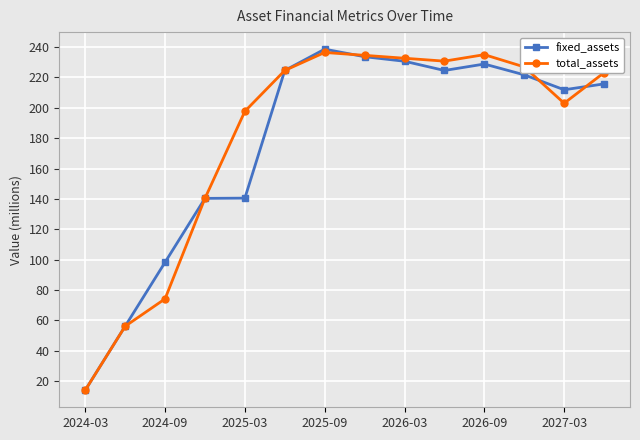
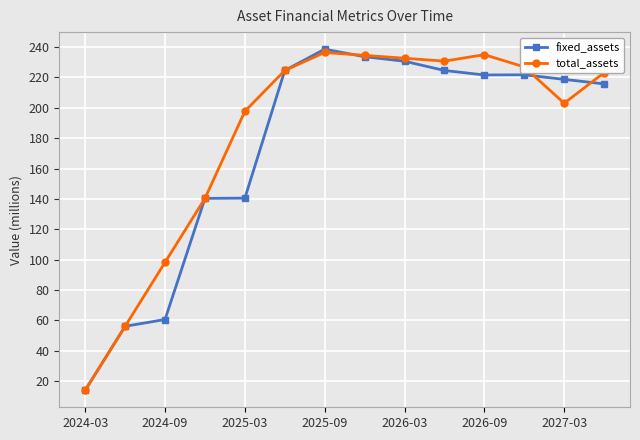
fixed_assets, 2024-09: 98 -> 61
total_assets, 2024-09: 74 -> 98
fixed_assets, 2026-09: 229 -> 222
fixed_assets, 2027-03: 212 -> 219
